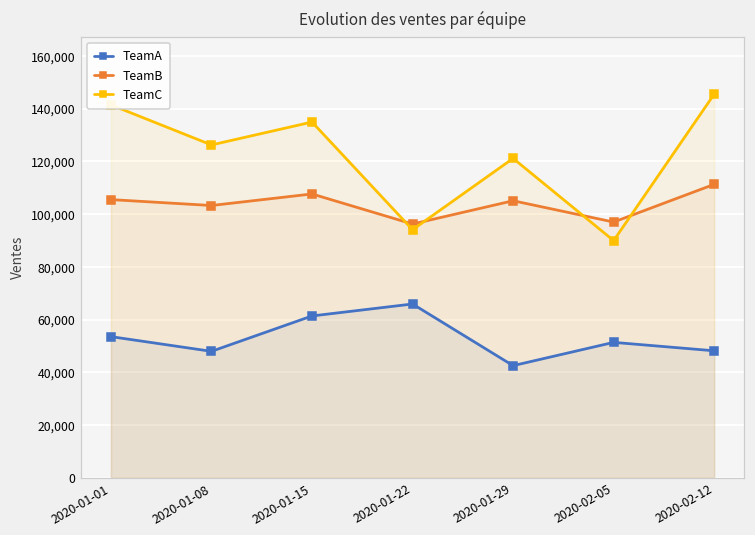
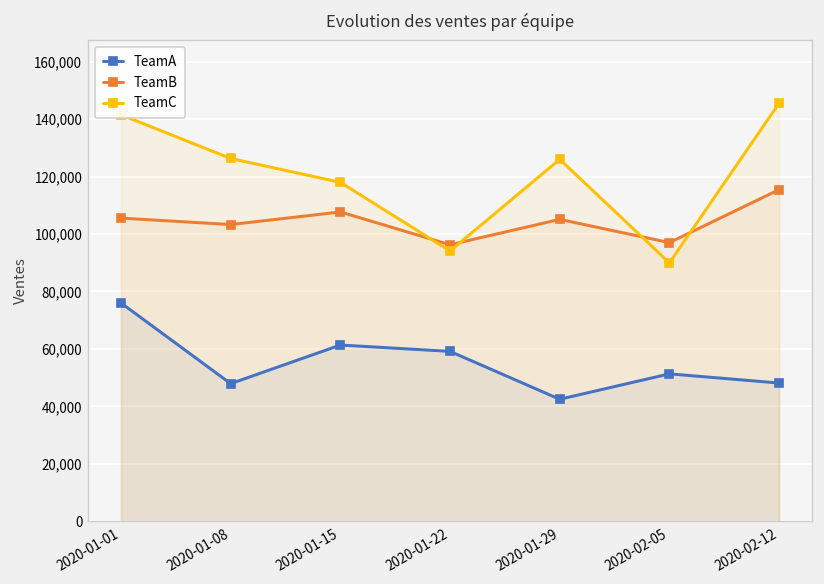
TeamA, 2020-01-01: 54,000 -> 76,000
TeamC, 2020-01-15: 135,000 -> 118,000
TeamA, 2020-01-22: 66,000 -> 59,000
TeamC, 2020-01-29: 121,000 -> 126,000
TeamB, 2020-02-12: 111,000 -> 115,000
